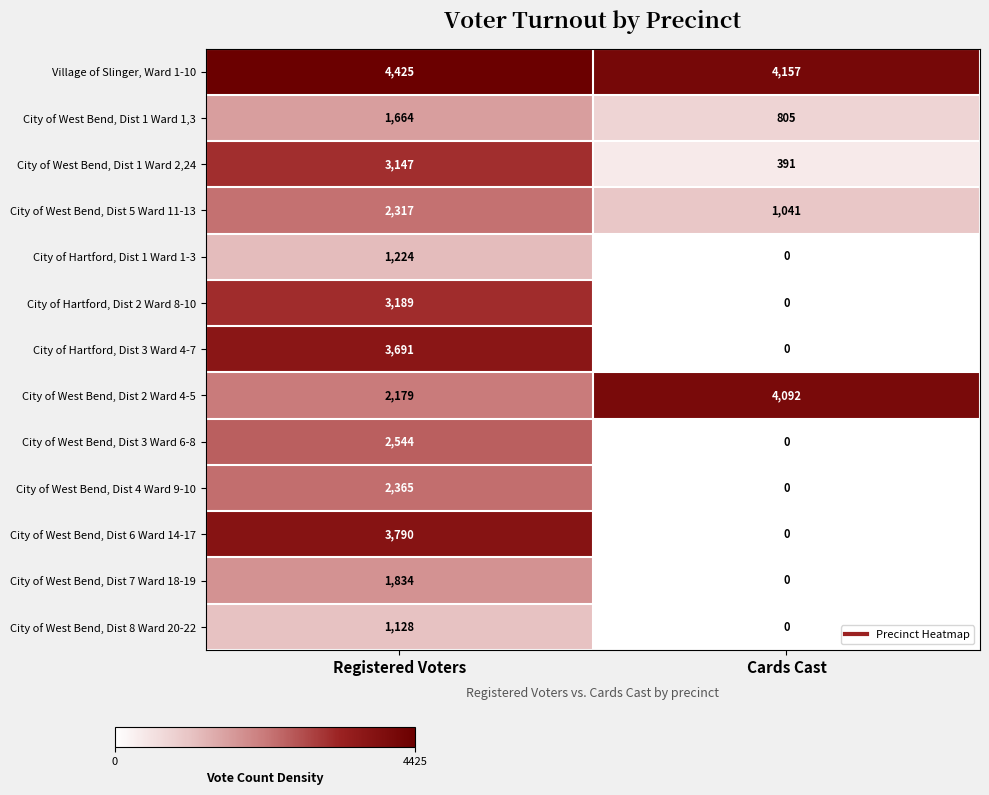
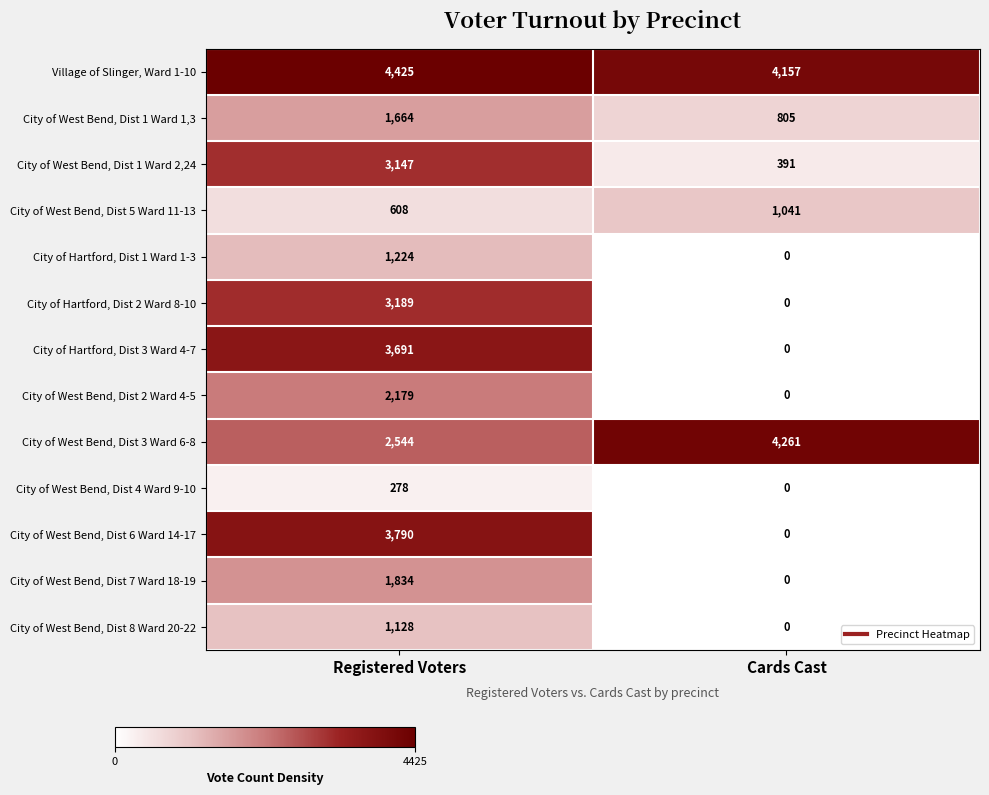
City of West Bend, Dist 5 Ward 11-13, Registered Voters: 2,317 -> 608
City of West Bend, Dist 2 Ward 4-5, Cards Cast: 4,092 -> 0
City of West Bend, Dist 3 Ward 6-8, Cards Cast: 0 -> 4,261
City of West Bend, Dist 4 Ward 9-10, Registered Voters: 2,365 -> 278
